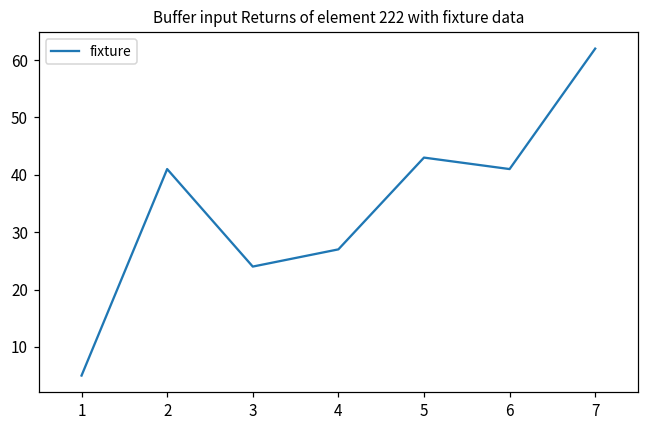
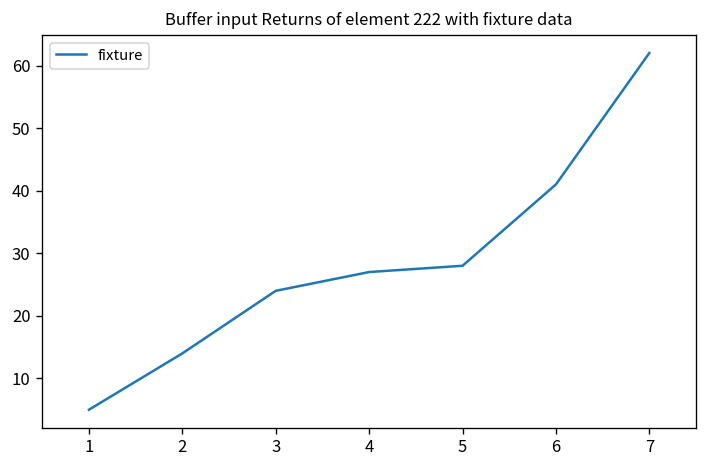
2: 41 -> 14
5: 43 -> 28
